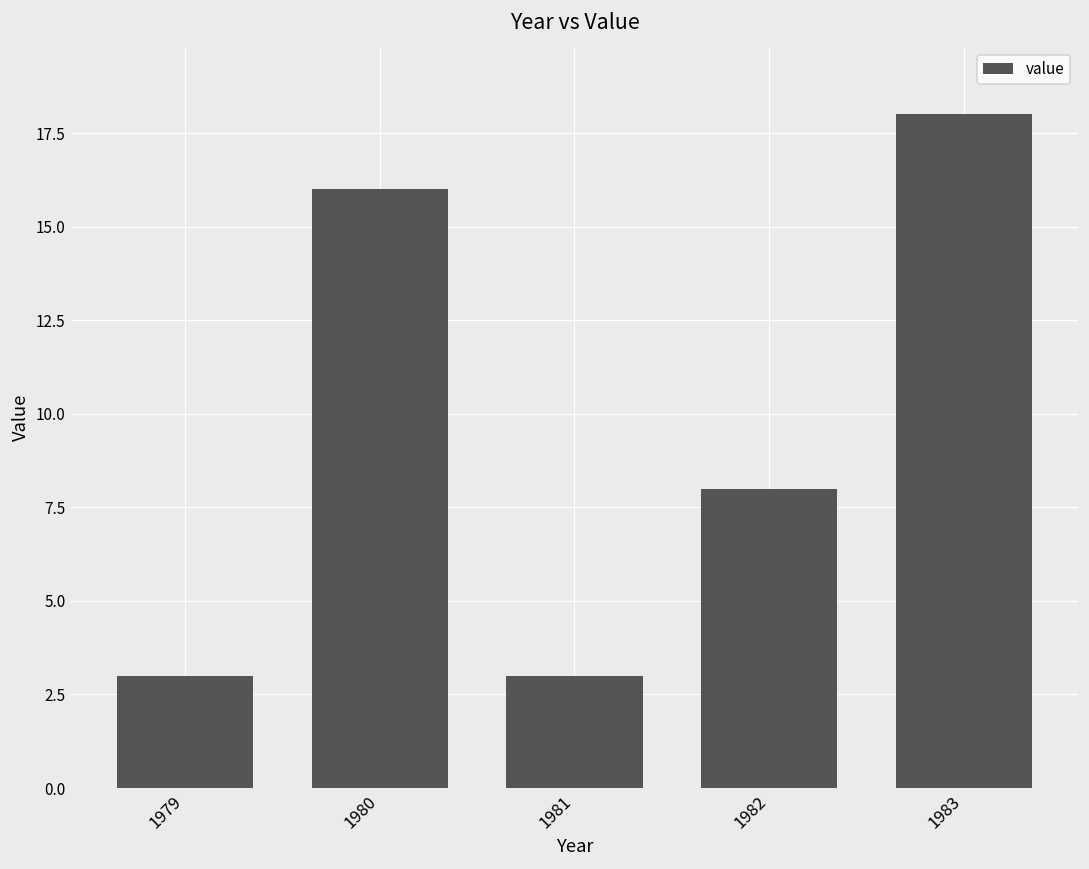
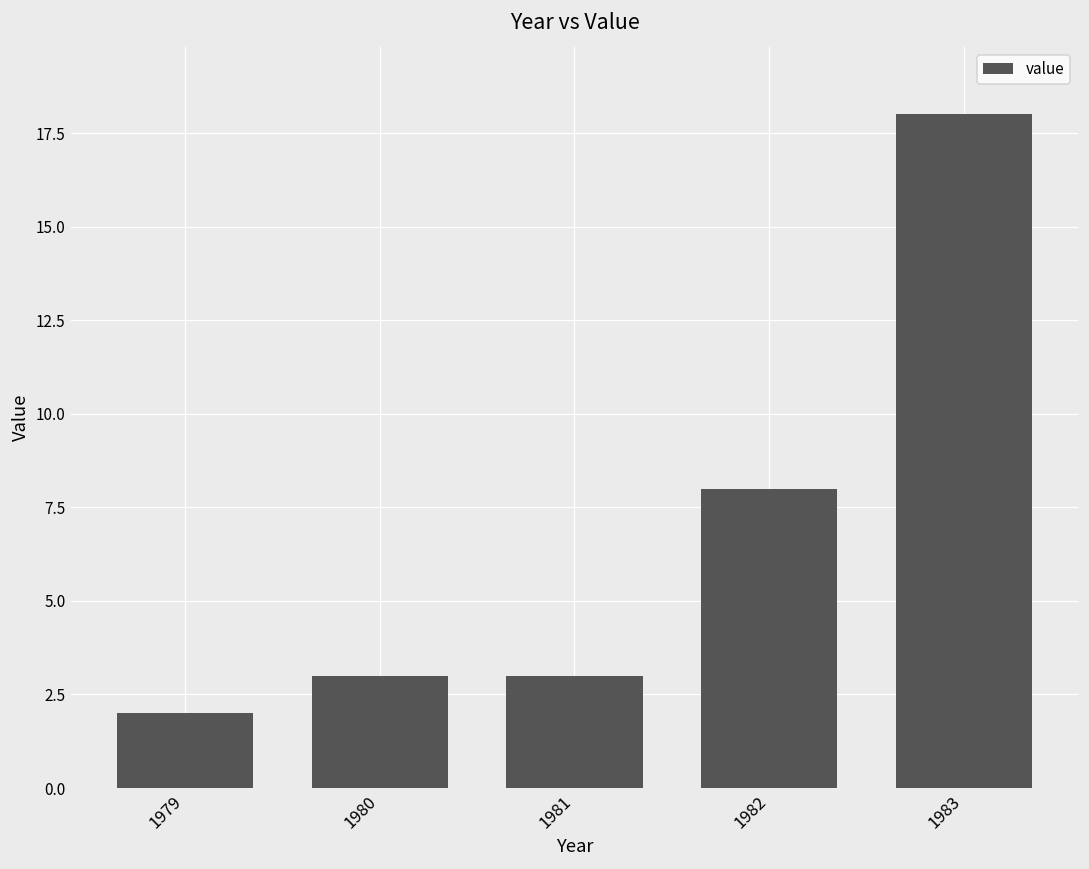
1979: 3 -> 2
1980: 16 -> 3
